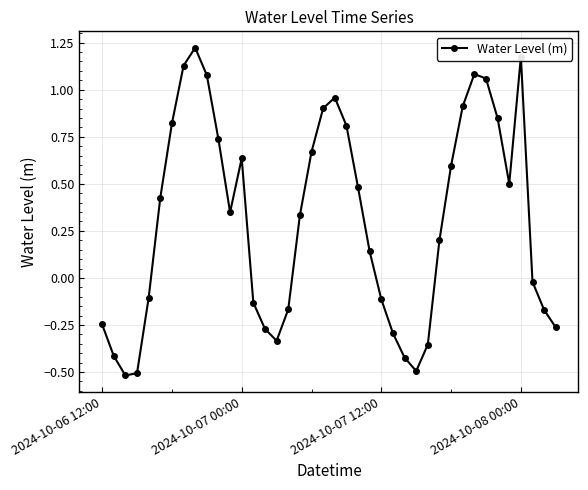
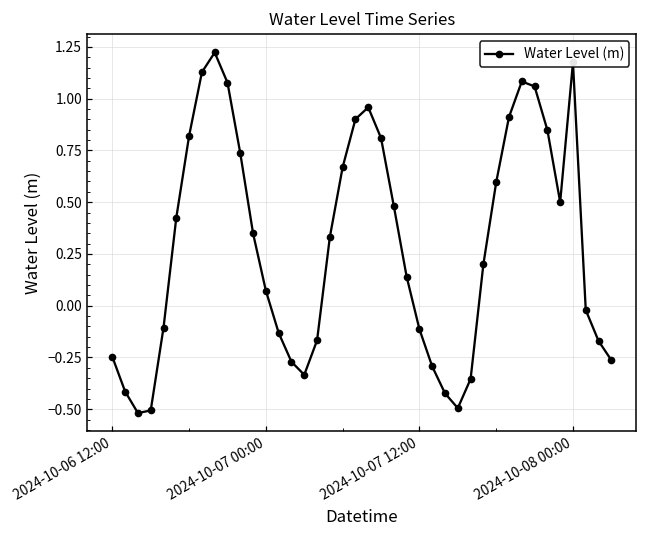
2024-10-07 00:00: 0.64 -> 0.07
